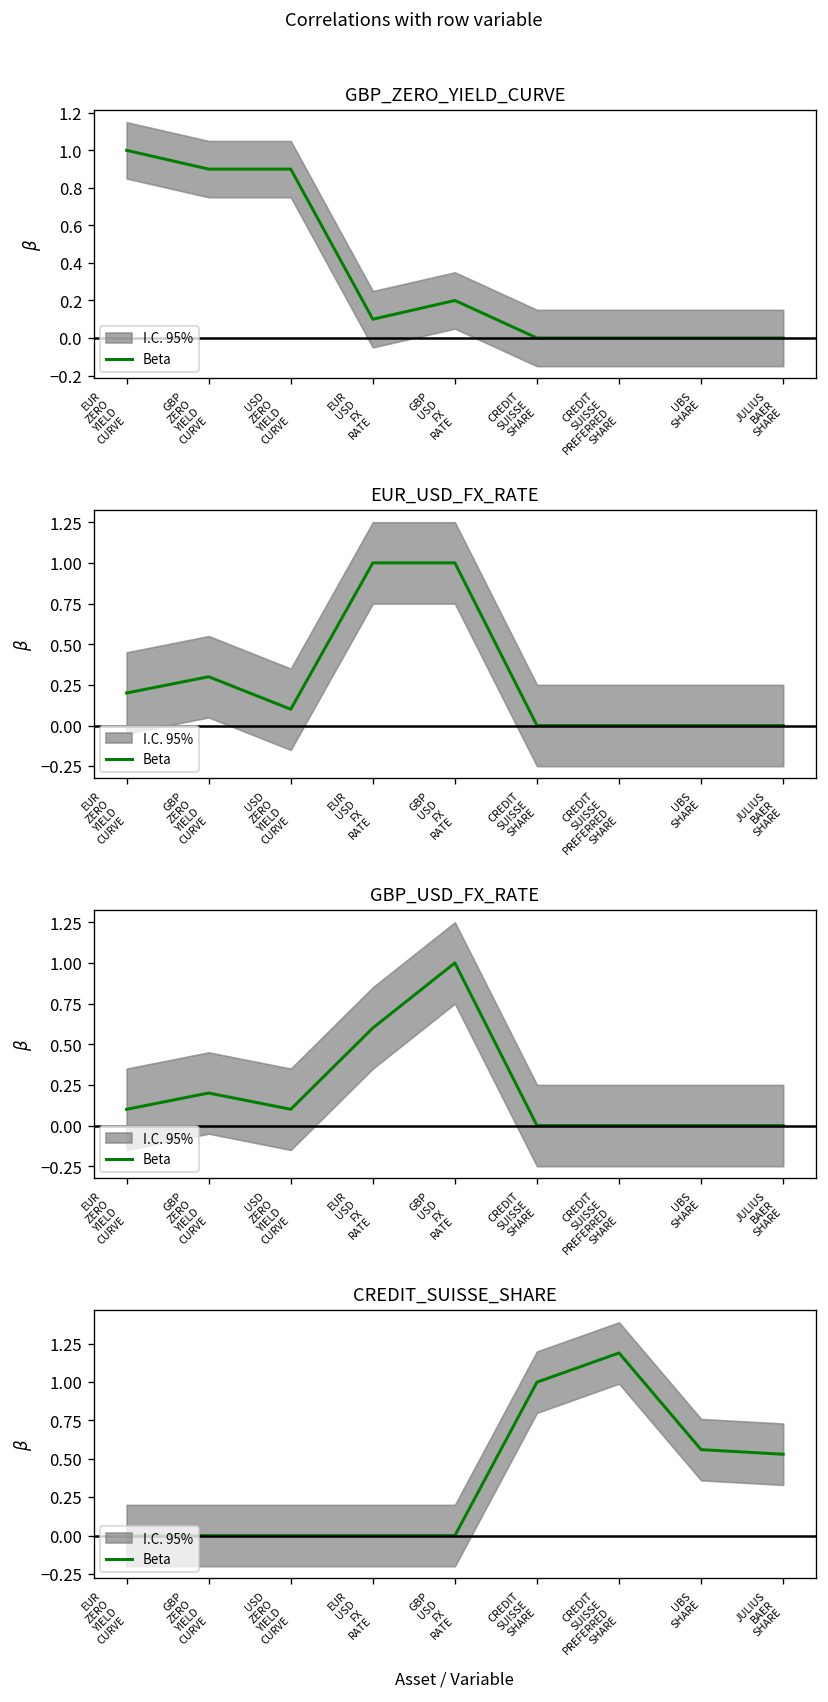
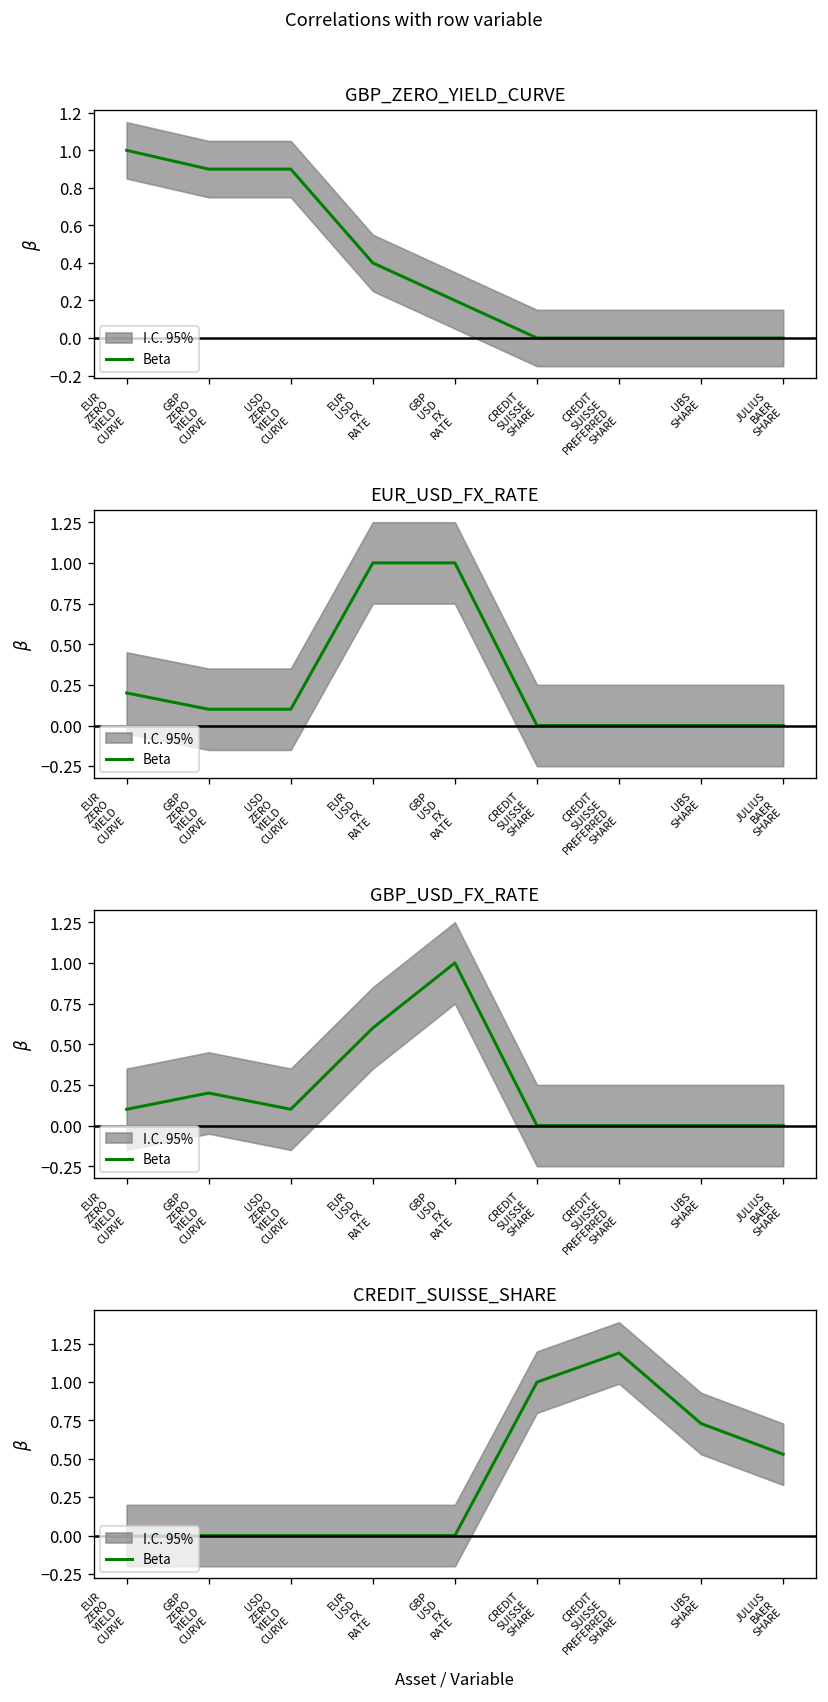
GBP_ZERO_YIELD_CURVE, Beta, EUR USD FX RATE: 0.1 -> 0.4
EUR_USD_FX_RATE, Beta, GBP ZERO YIELD CURVE: 0.3 -> 0.1
CREDIT_SUISSE_SHARE, Beta, UBS SHARE: 0.56 -> 0.73
